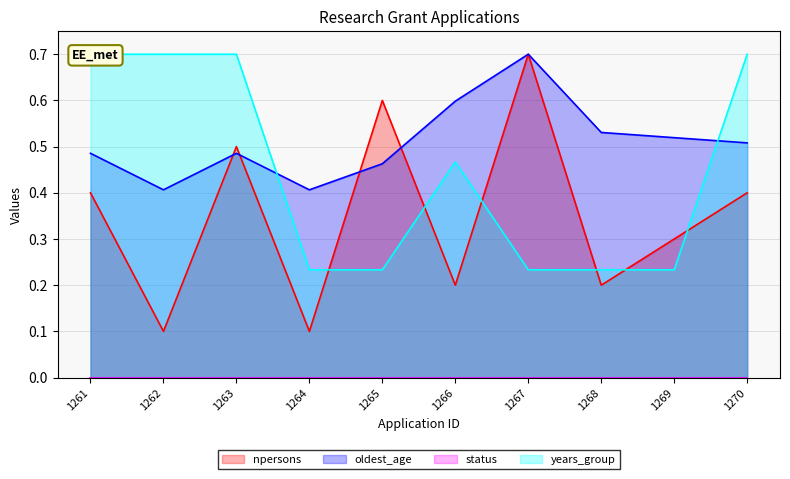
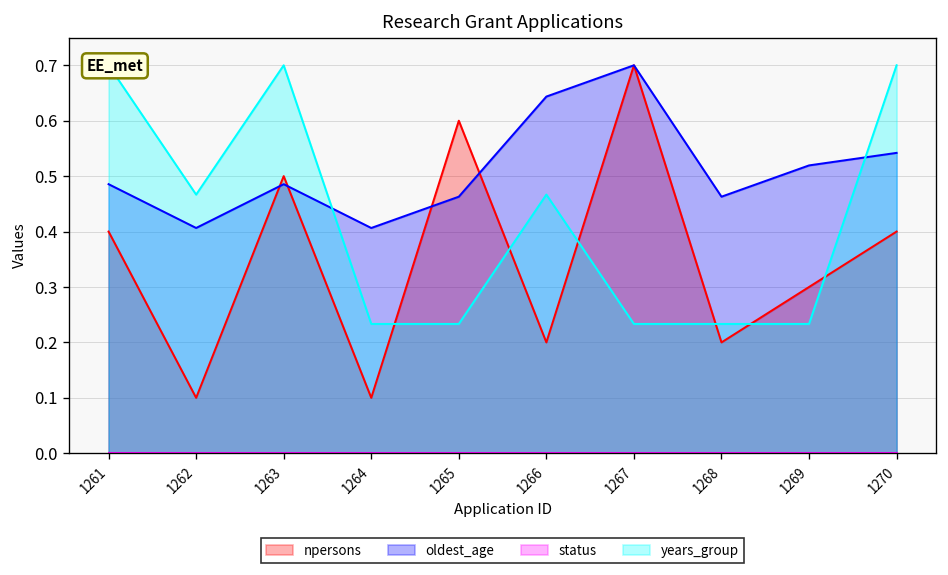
years_group, 1262: 0.70 -> 0.47
oldest_age, 1266: 0.60 -> 0.64
oldest_age, 1268: 0.53 -> 0.46
oldest_age, 1270: 0.51 -> 0.54
